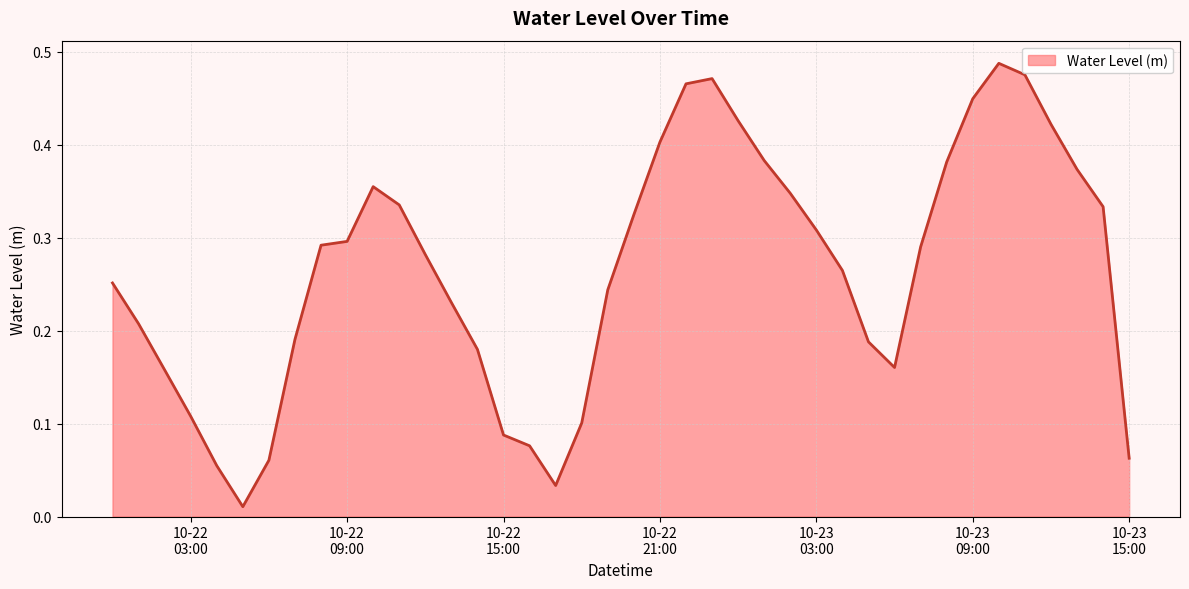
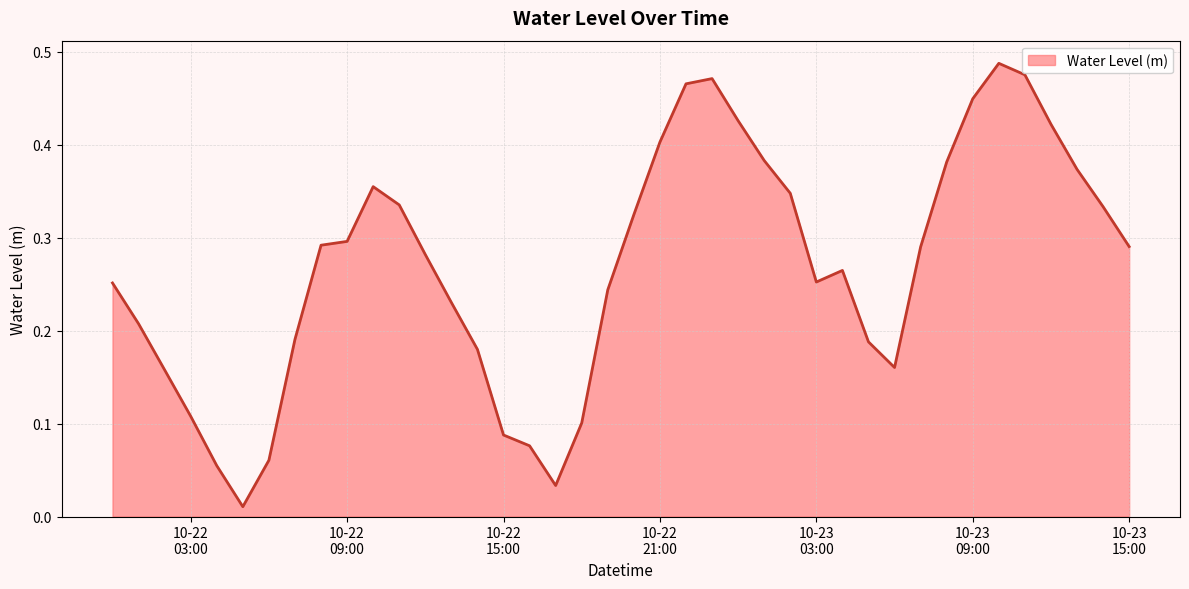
10-23 03:00: 0.31 -> 0.25
10-23 15:00: 0.06 -> 0.29
